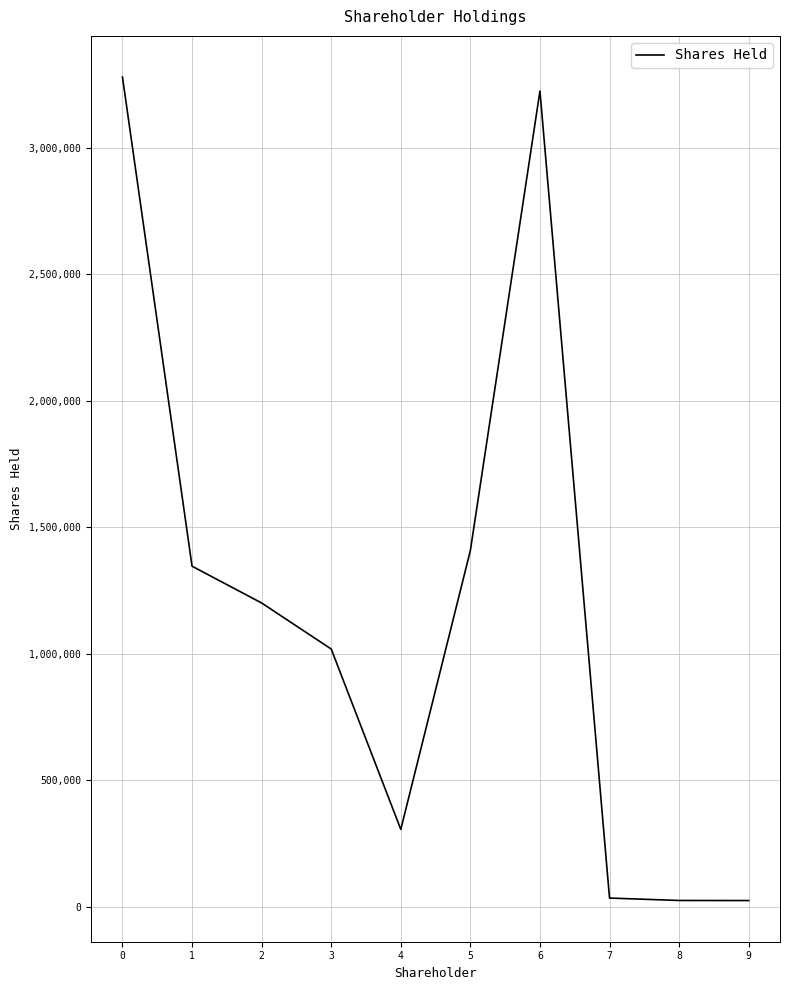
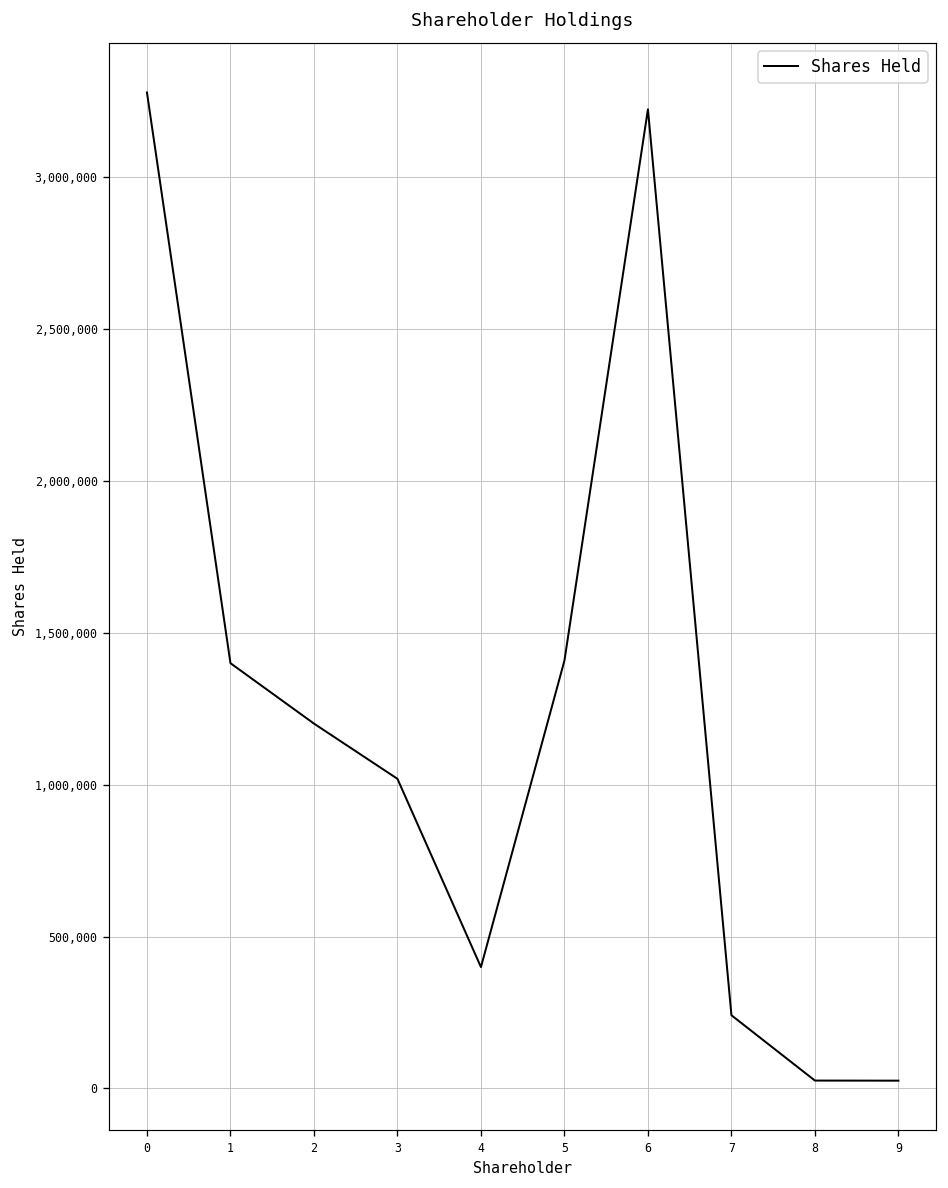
1: 1,350,000 -> 1,400,000
4: 310,000 -> 400,000
7: 40,000 -> 240,000
